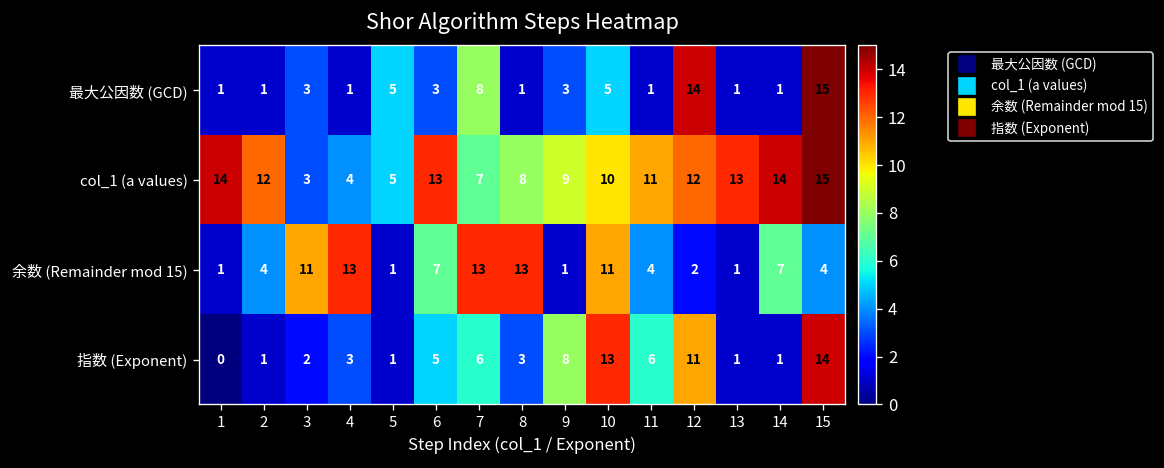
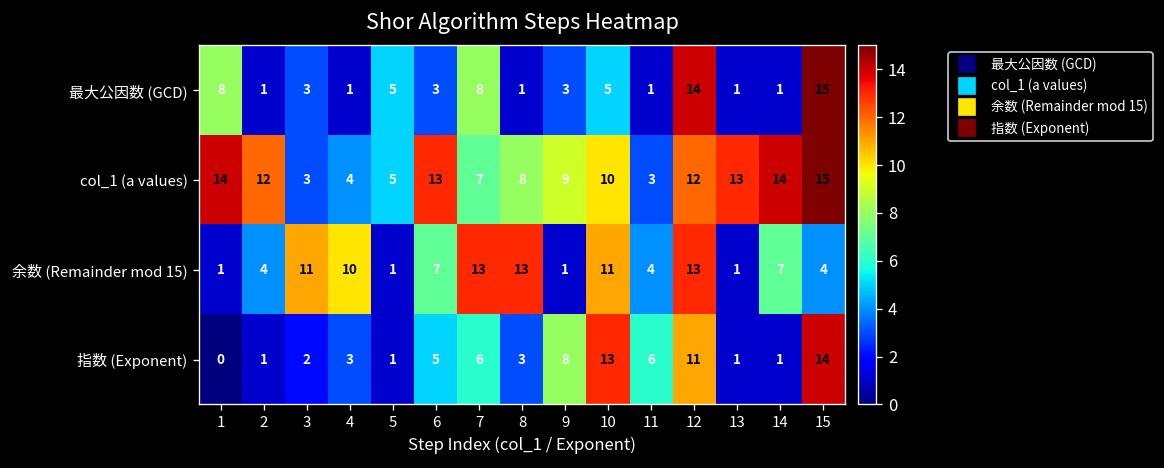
最大公因数 (GCD), 1: 1 -> 8
col_1 (a values), 11: 11 -> 3
余数 (Remainder mod 15), 4: 13 -> 10
余数 (Remainder mod 15), 12: 2 -> 13
